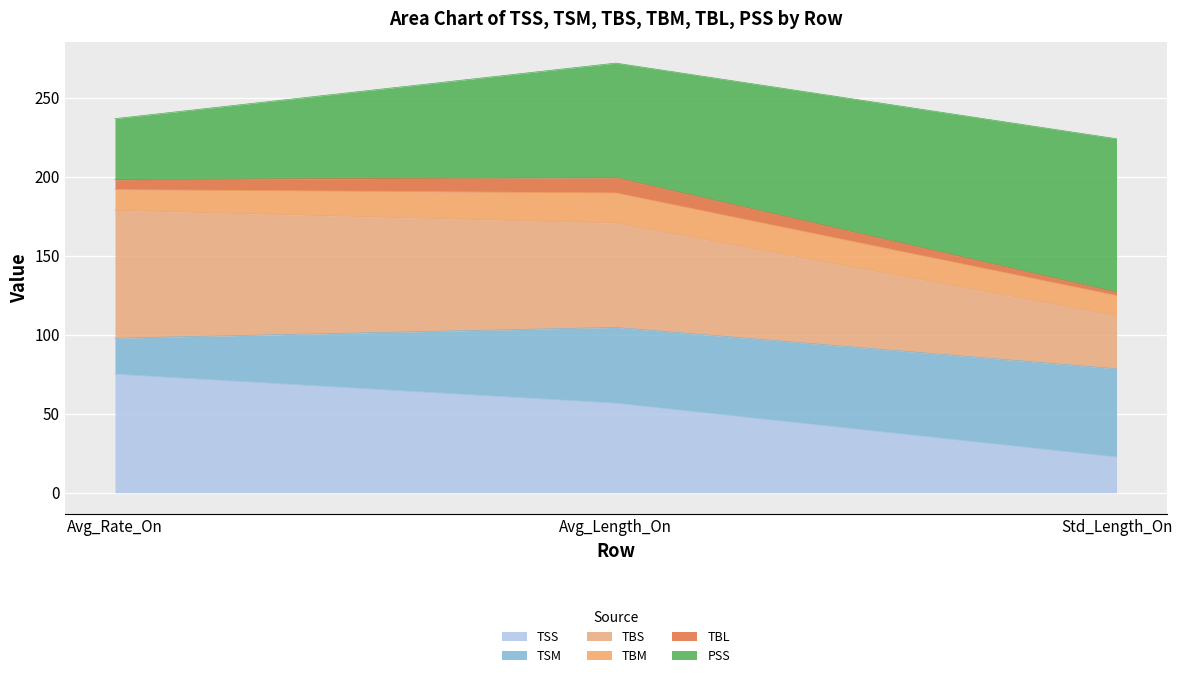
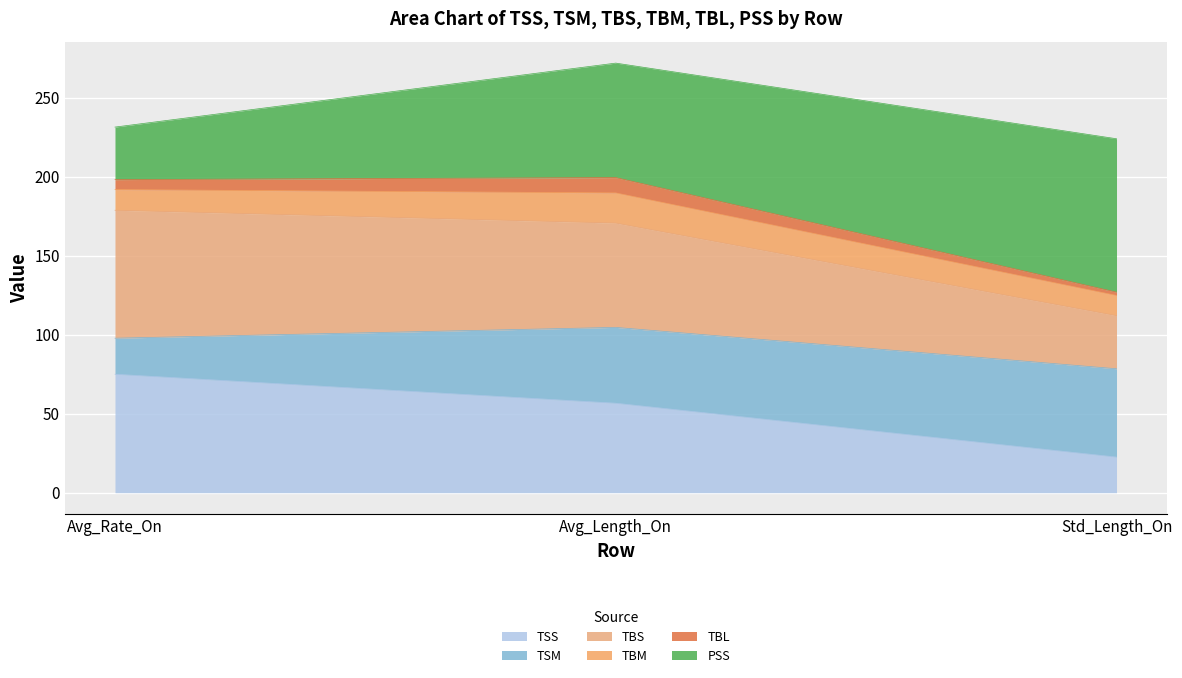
PSS, Avg_Rate_On: 39 -> 33
